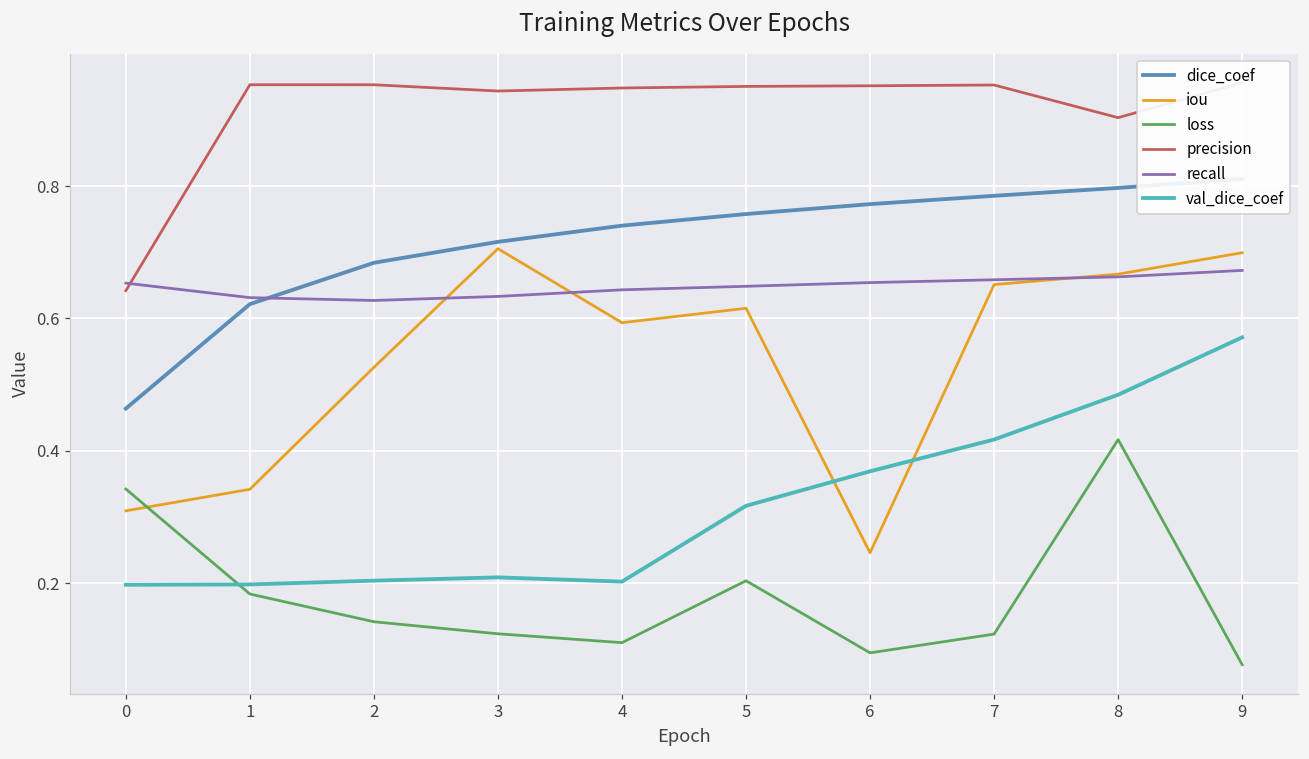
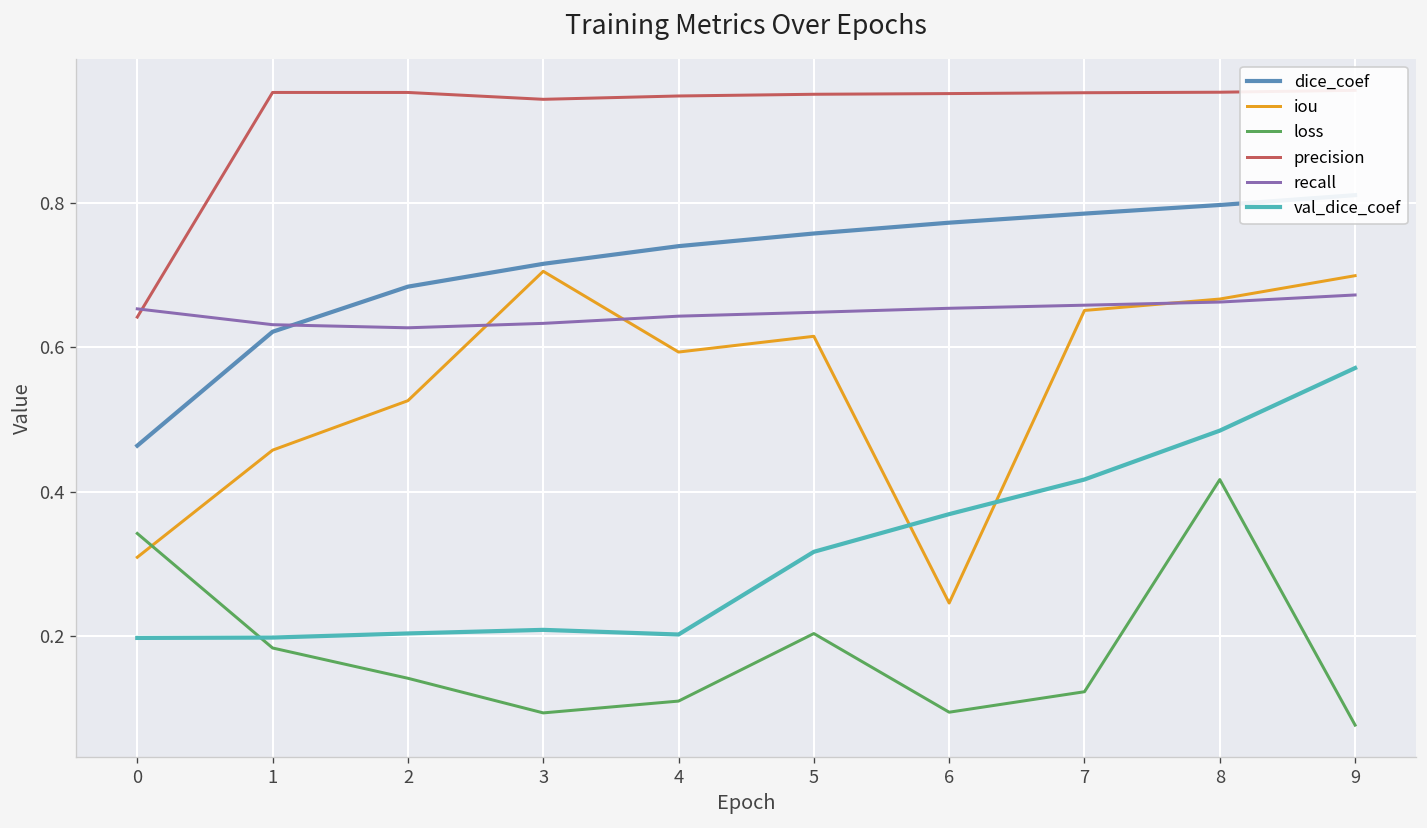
iou, 1: 0.34 -> 0.46
loss, 3: 0.12 -> 0.09
precision, 8: 0.90 -> 0.95
